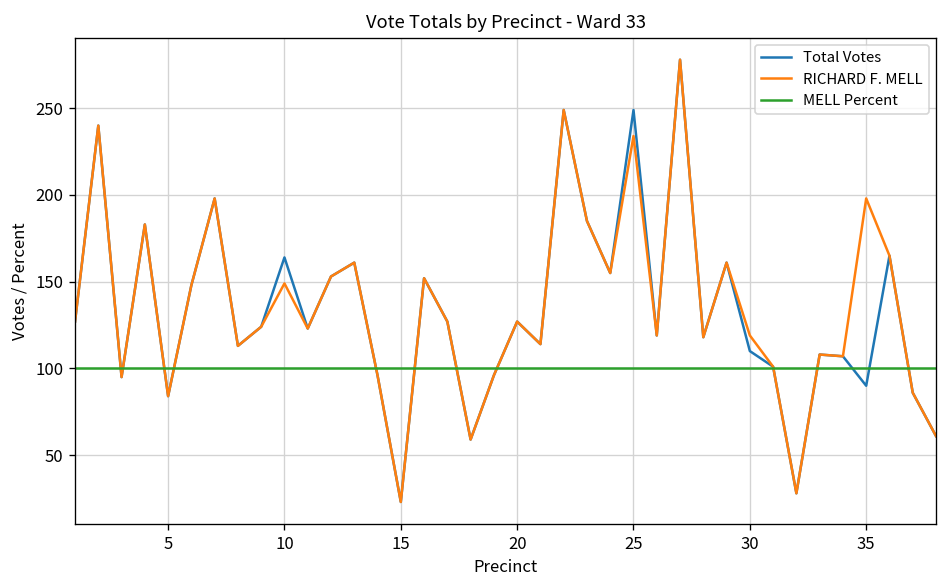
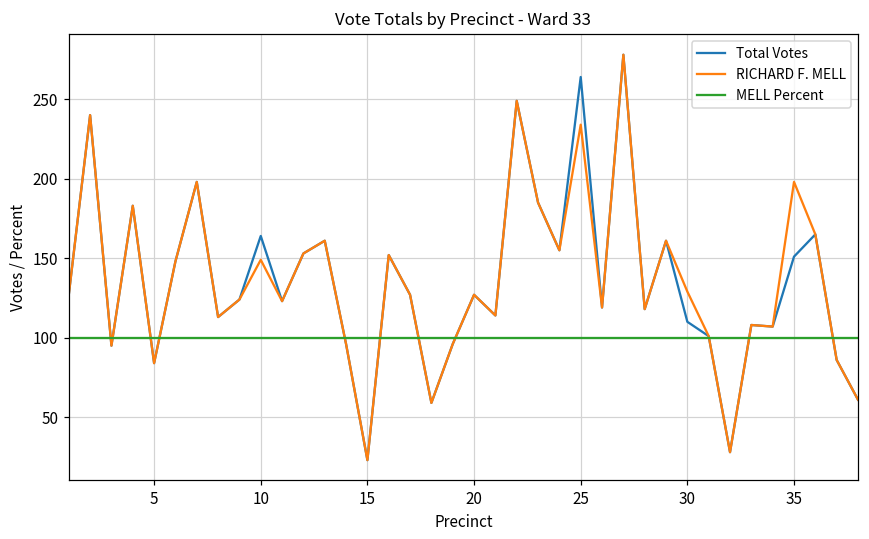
Total Votes, 25: 249 -> 264
RICHARD F. MELL, 30: 119 -> 129
Total Votes, 35: 90 -> 151
